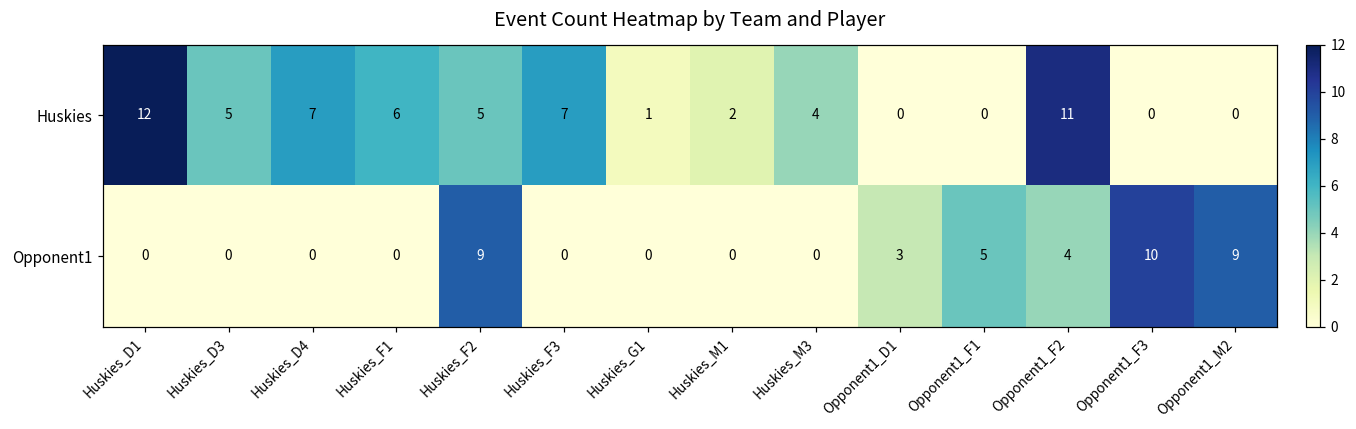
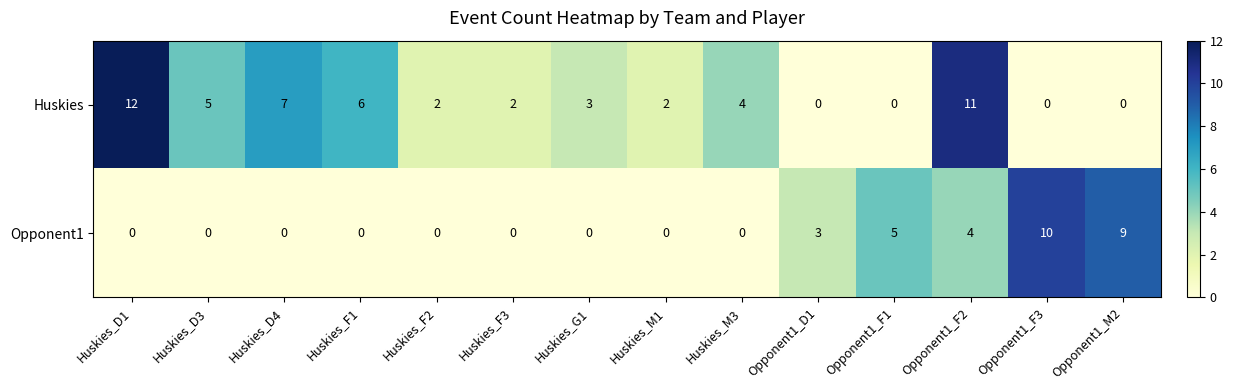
Huskies, Huskies_F2: 5 -> 2
Huskies, Huskies_F3: 7 -> 2
Huskies, Huskies_G1: 1 -> 3
Opponent1, Huskies_F2: 9 -> 0
